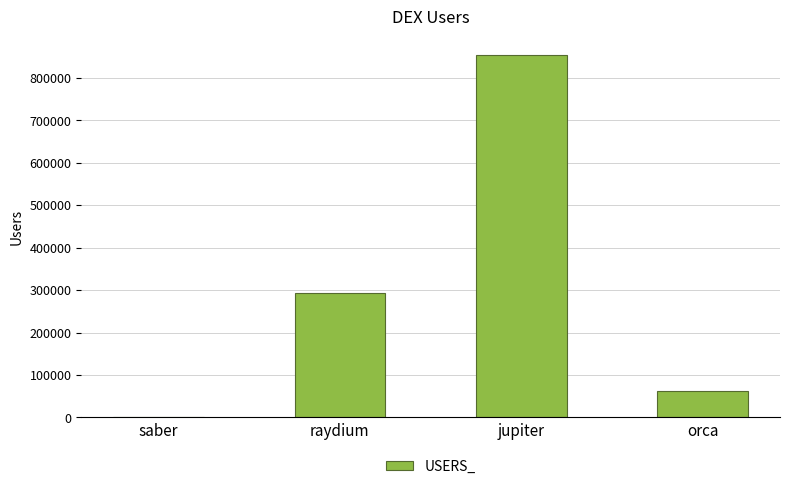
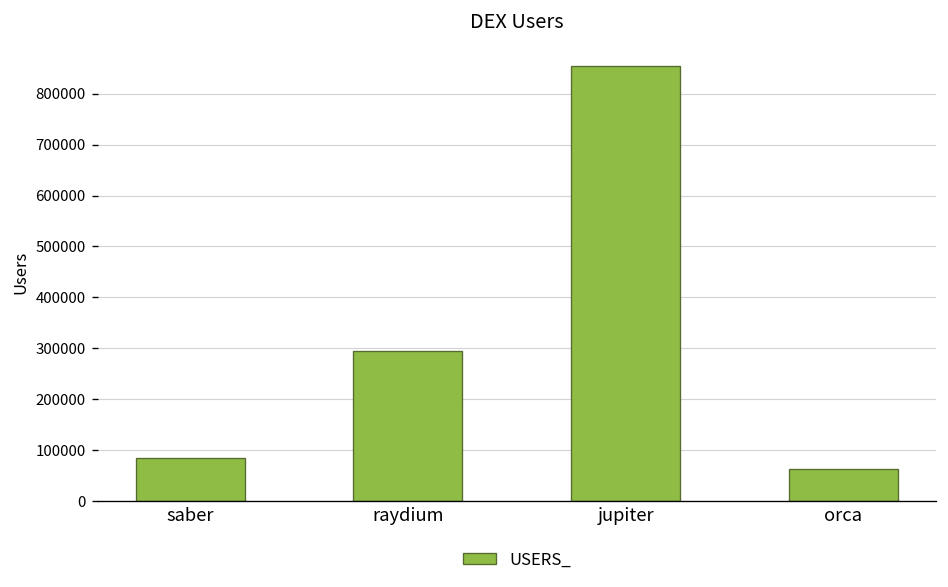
saber: 0 -> 90000
